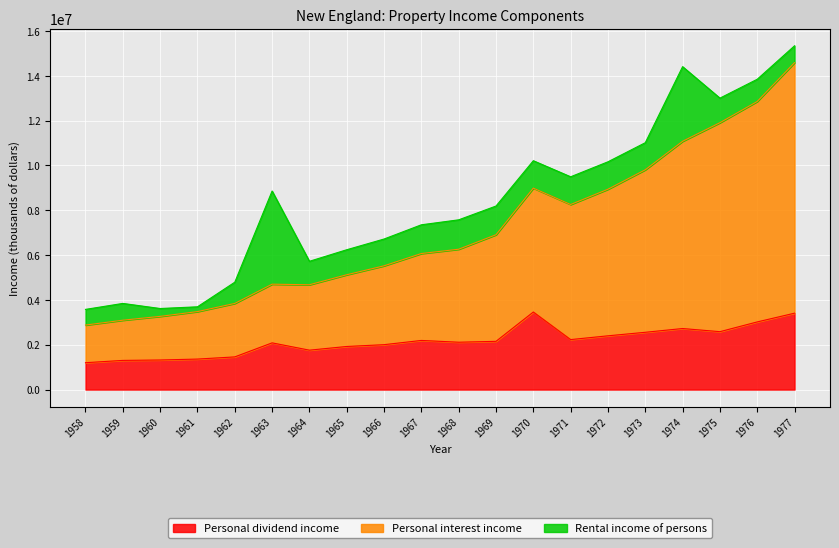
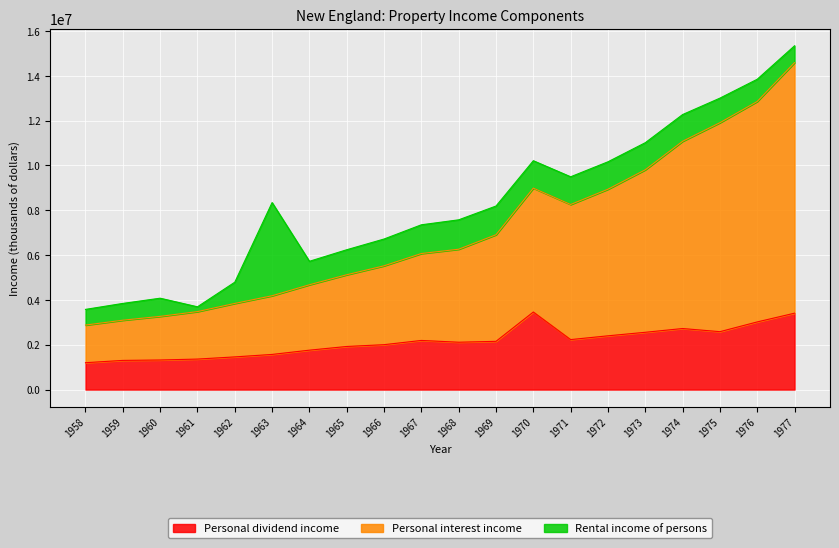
Rental income of persons, 1960: 400000 -> 800000
Personal dividend income, 1963: 2100000 -> 1600000
Rental income of persons, 1974: 3300000 -> 1200000
